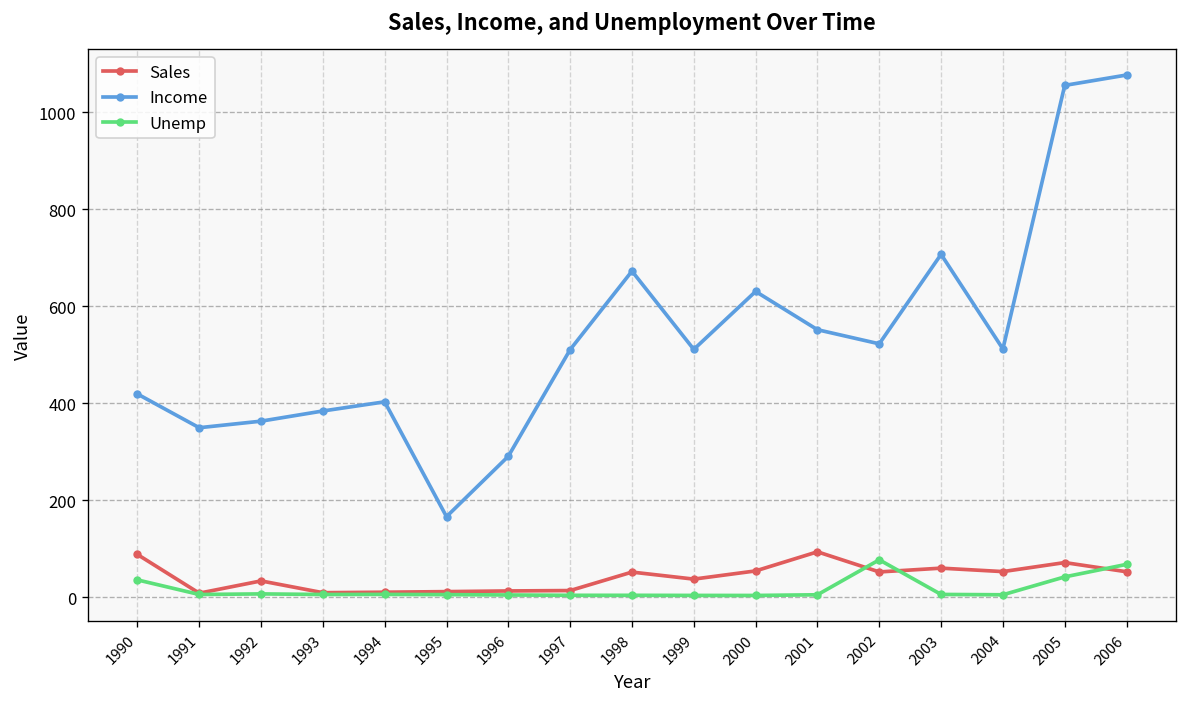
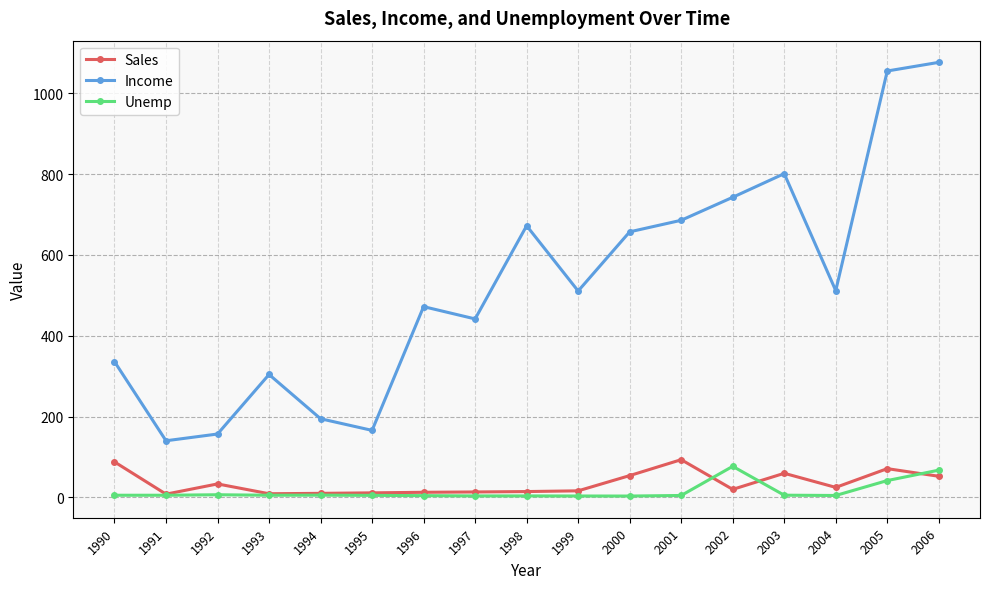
Income, 1990: 420 -> 340
Unemp, 1990: 40 -> 10
Income, 1991: 350 -> 140
Income, 1992: 360 -> 160
Income, 1993: 380 -> 300
Income, 1994: 400 -> 190
Income, 1996: 290 -> 470
Income, 1997: 510 -> 440
Sales, 1998: 50 -> 10
Sales, 1999: 40 -> 20
Income, 2000: 630 -> 660
Income, 2001: 550 -> 690
Sales, 2002: 50 -> 20
Income, 2002: 520 -> 740
Income, 2003: 710 -> 800
Sales, 2004: 50 -> 20
